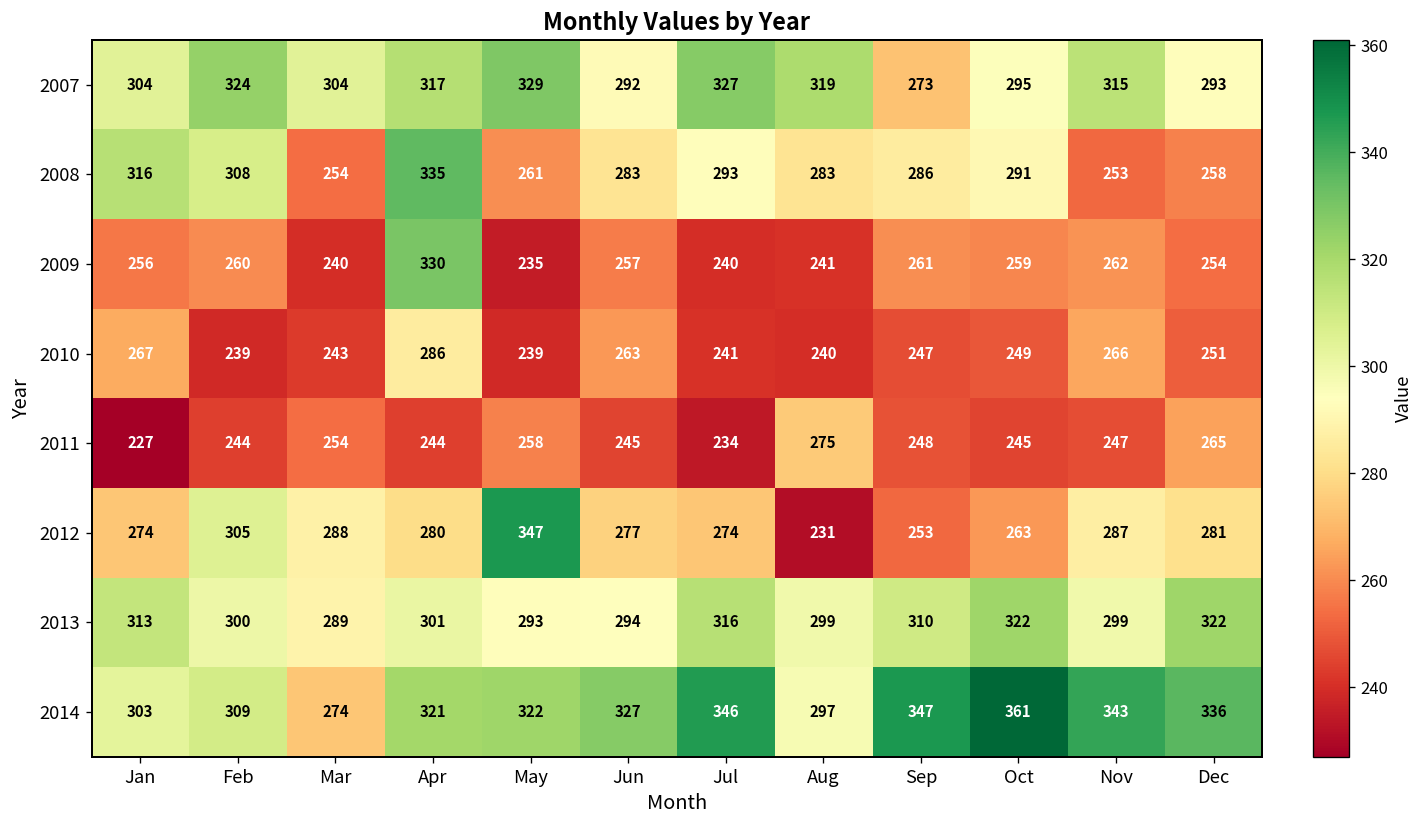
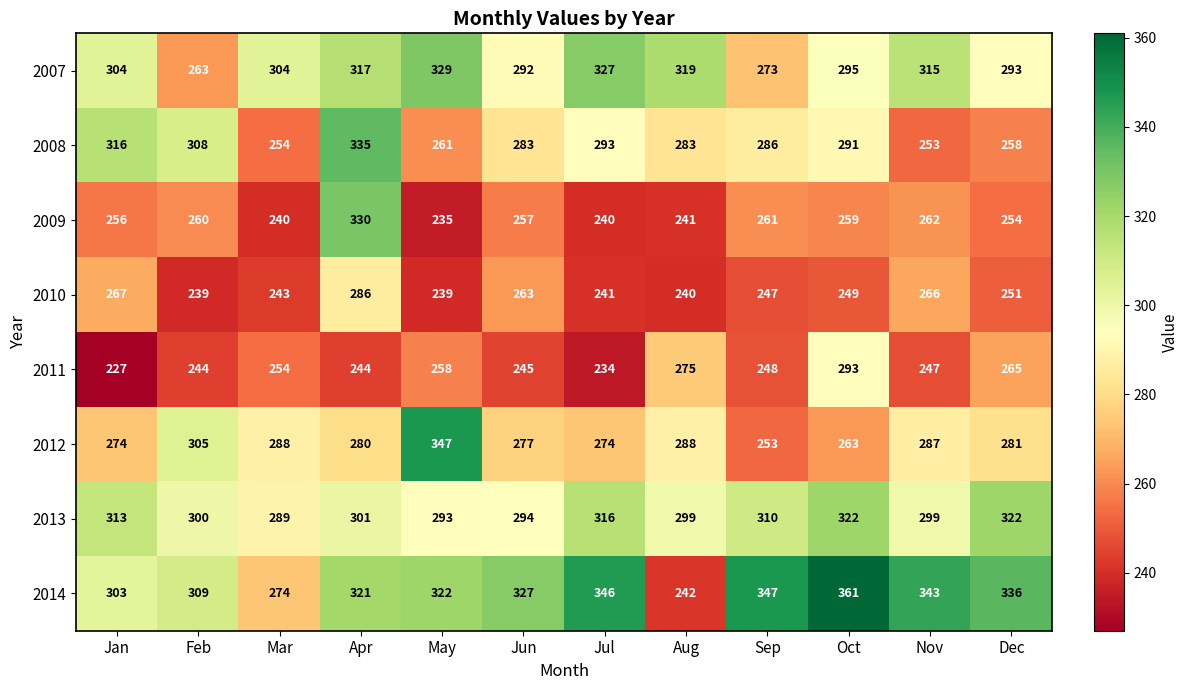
2007, Feb: 324 -> 263
2011, Oct: 245 -> 293
2012, Aug: 231 -> 288
2014, Aug: 297 -> 242
